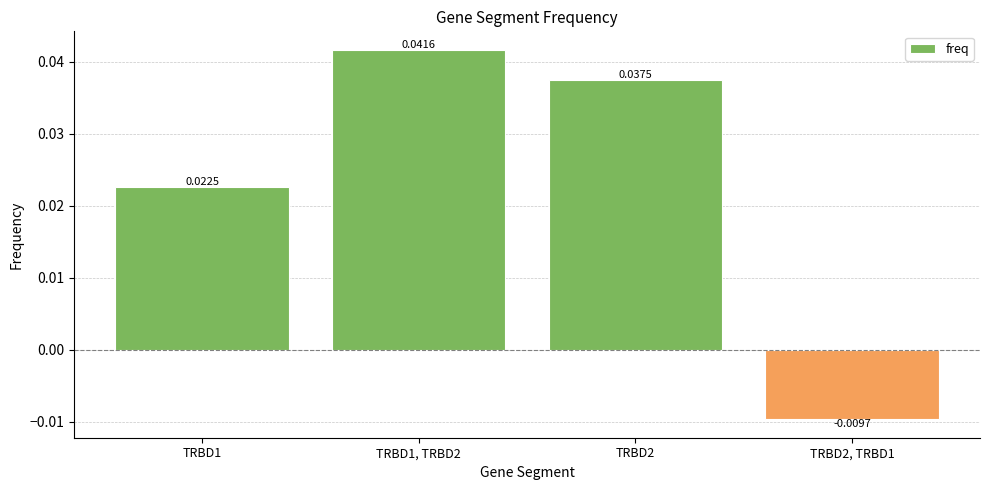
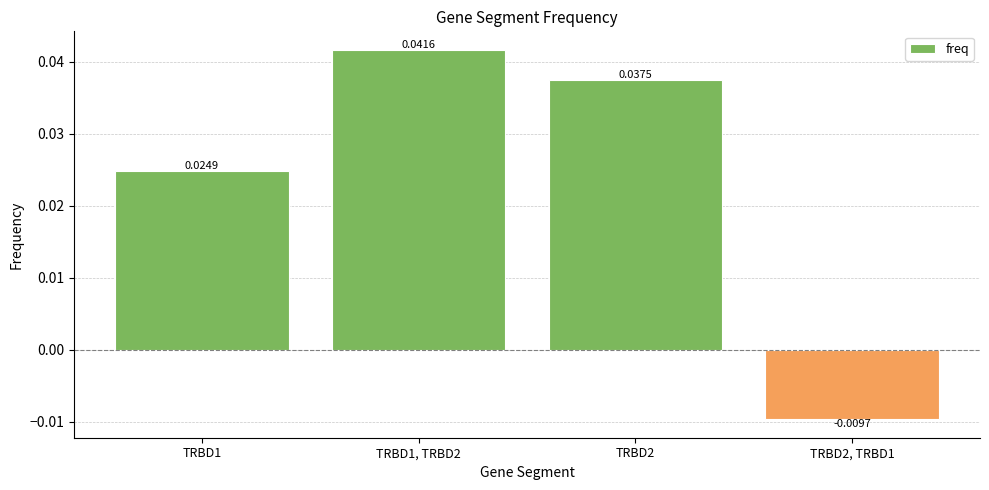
TRBD1: 0.0225 -> 0.0249
